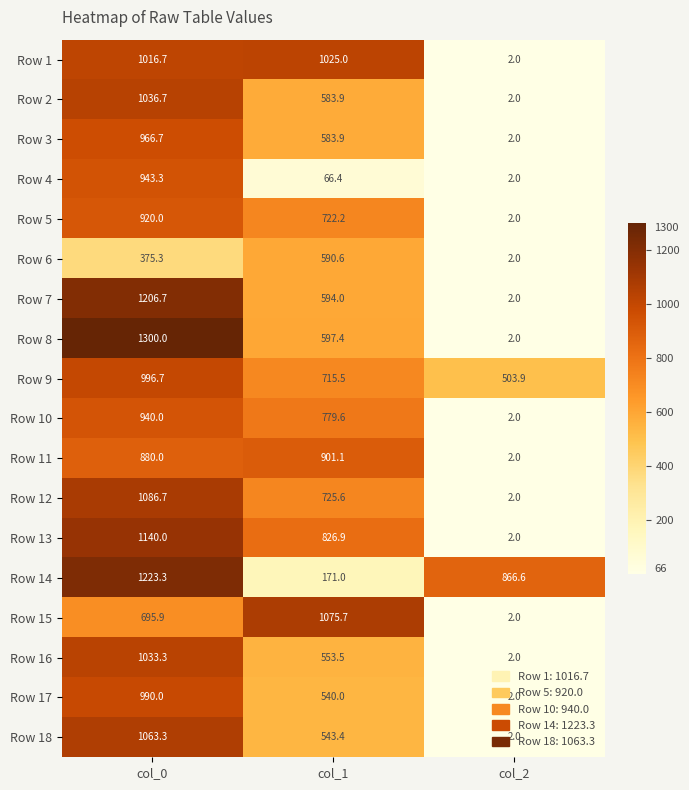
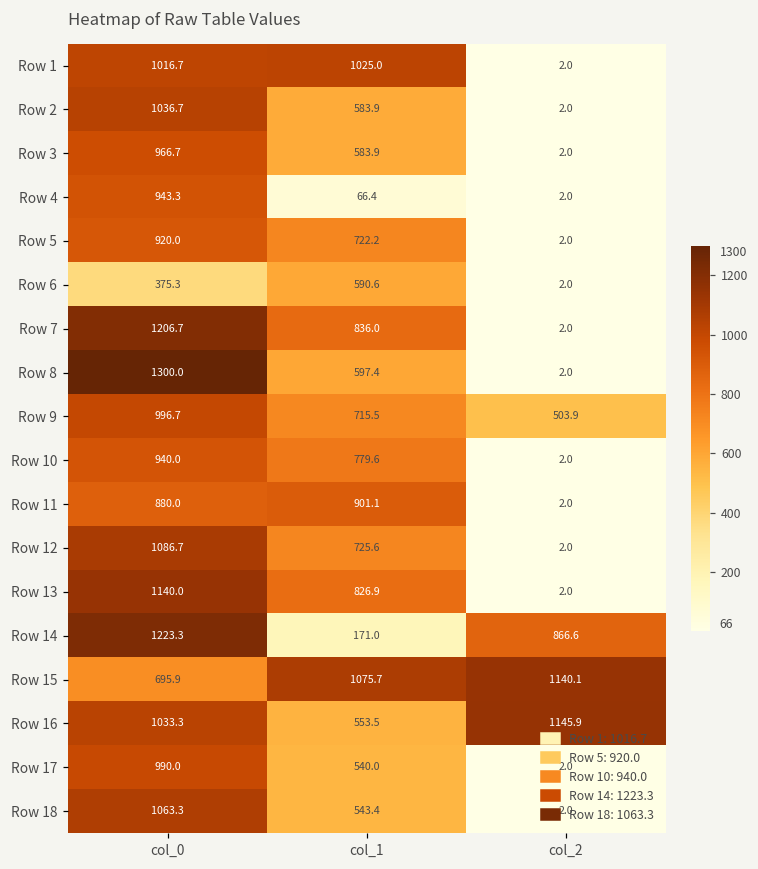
Row 7, col_1: 594.0 -> 836.0
Row 15, col_2: 2.0 -> 1140.1
Row 16, col_2: 2.0 -> 1145.9
